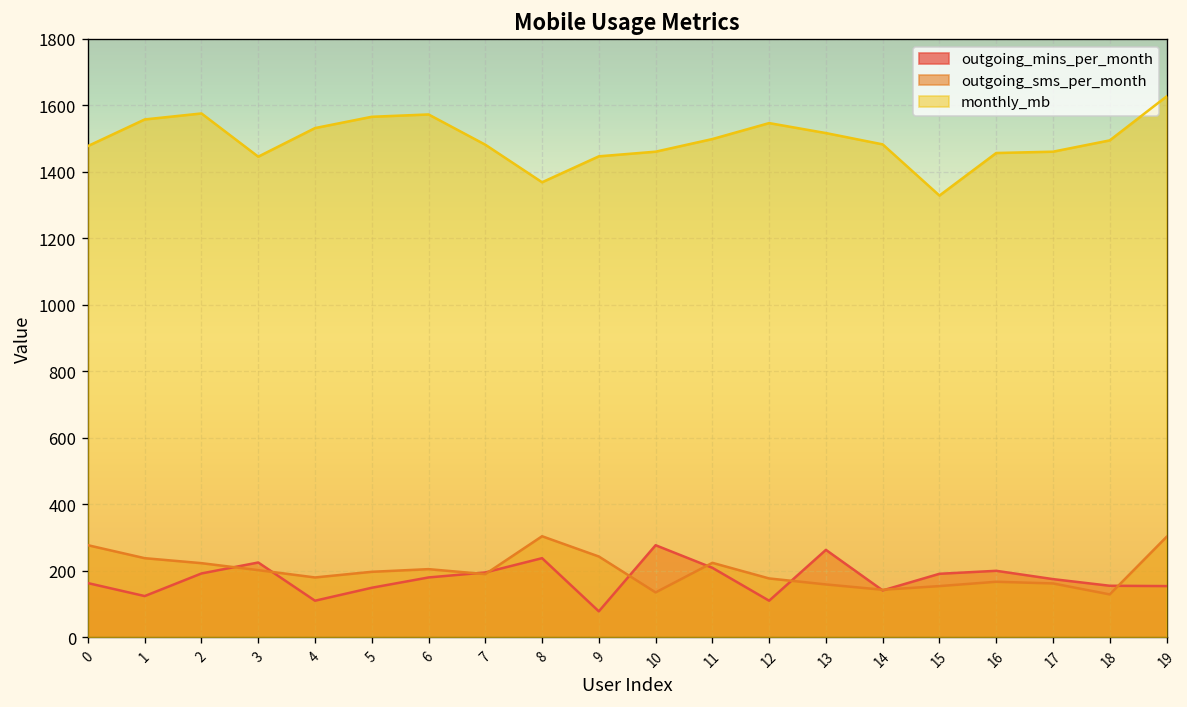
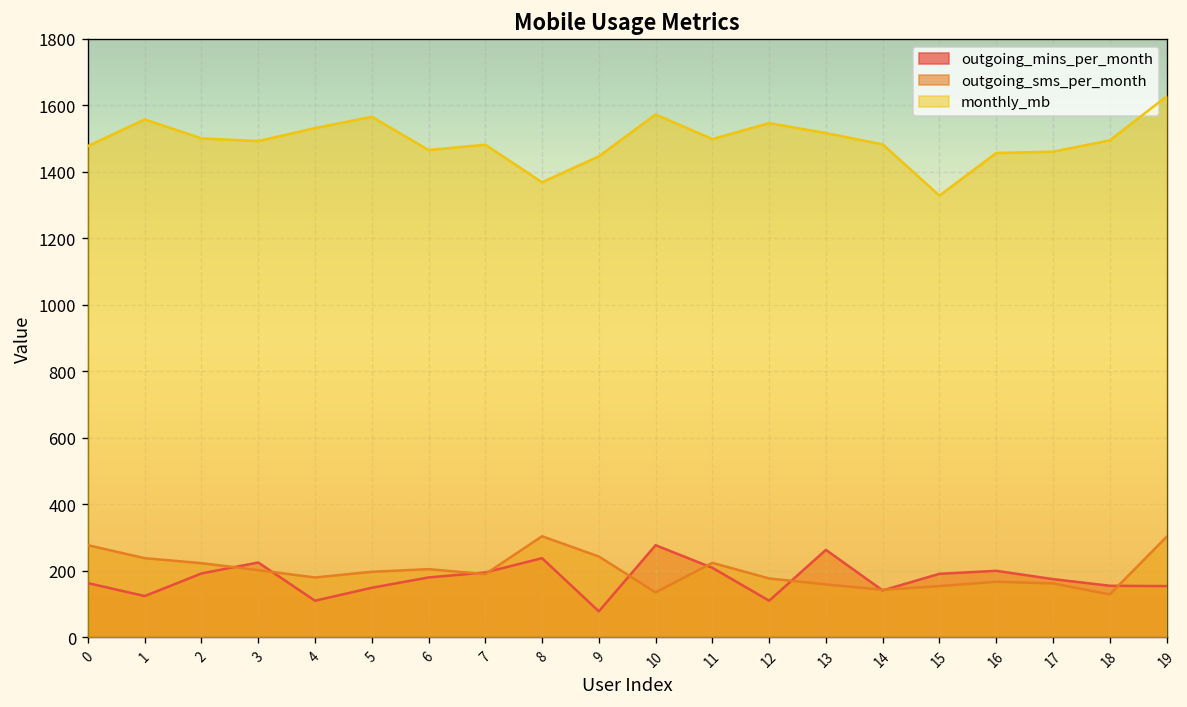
monthly_mb, 2: 1580 -> 1500
monthly_mb, 3: 1450 -> 1490
monthly_mb, 6: 1570 -> 1470
monthly_mb, 10: 1460 -> 1570
